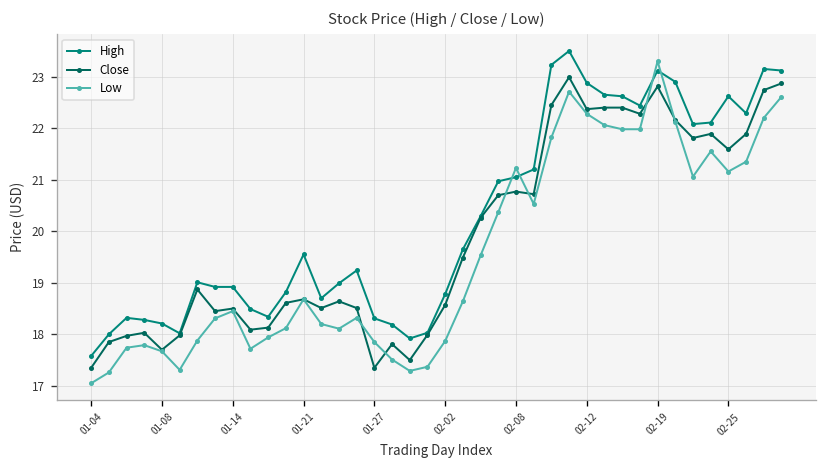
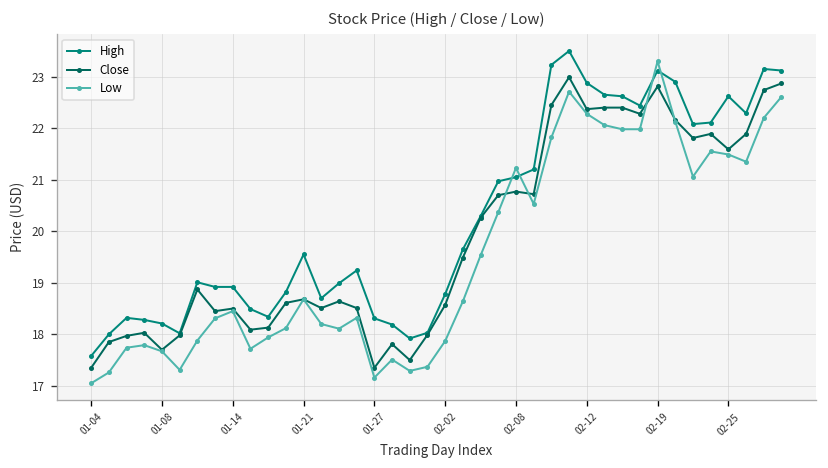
Low, 01-27: 17.9 -> 17.2
Low, 02-25: 21.2 -> 21.5
